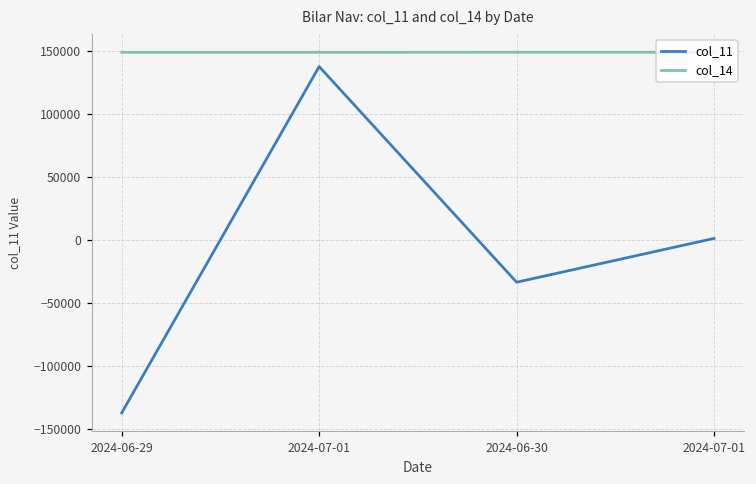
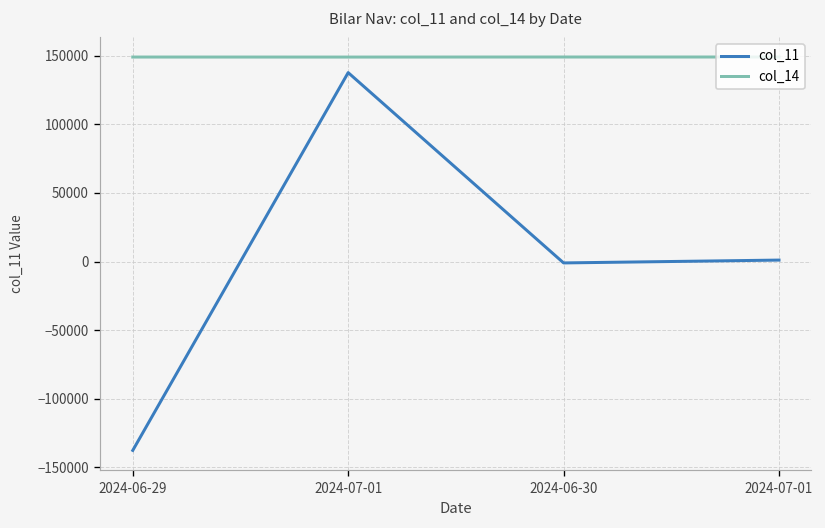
col_11, 2024-06-30: -34000 -> -1000
